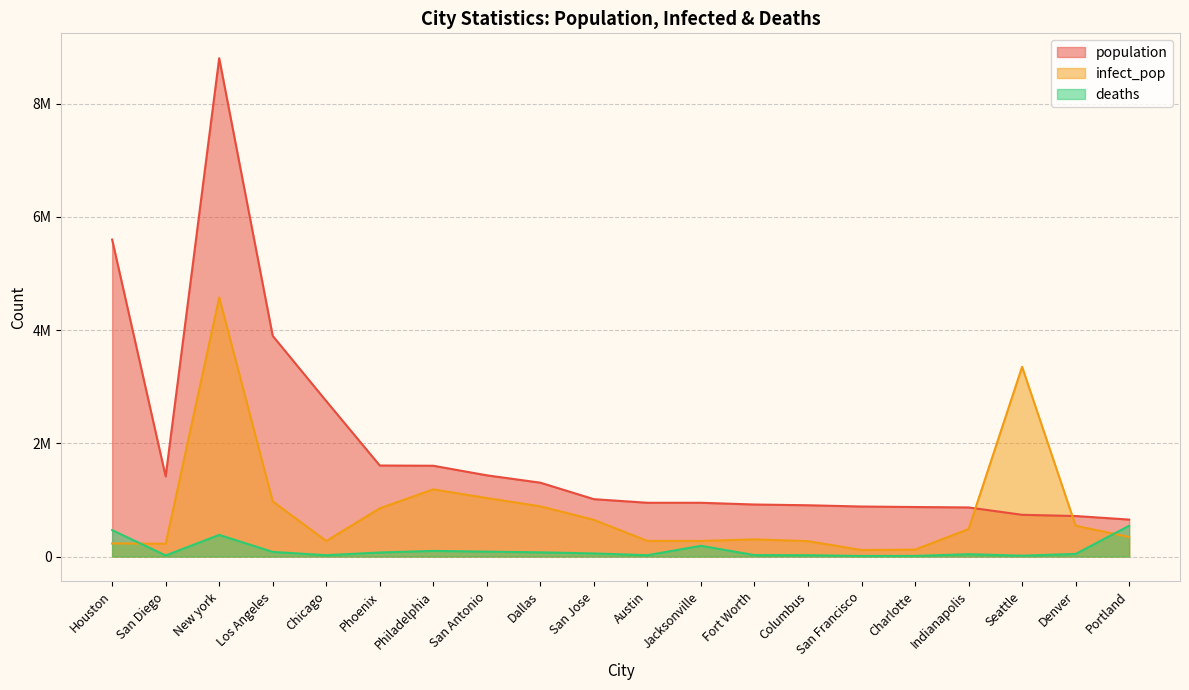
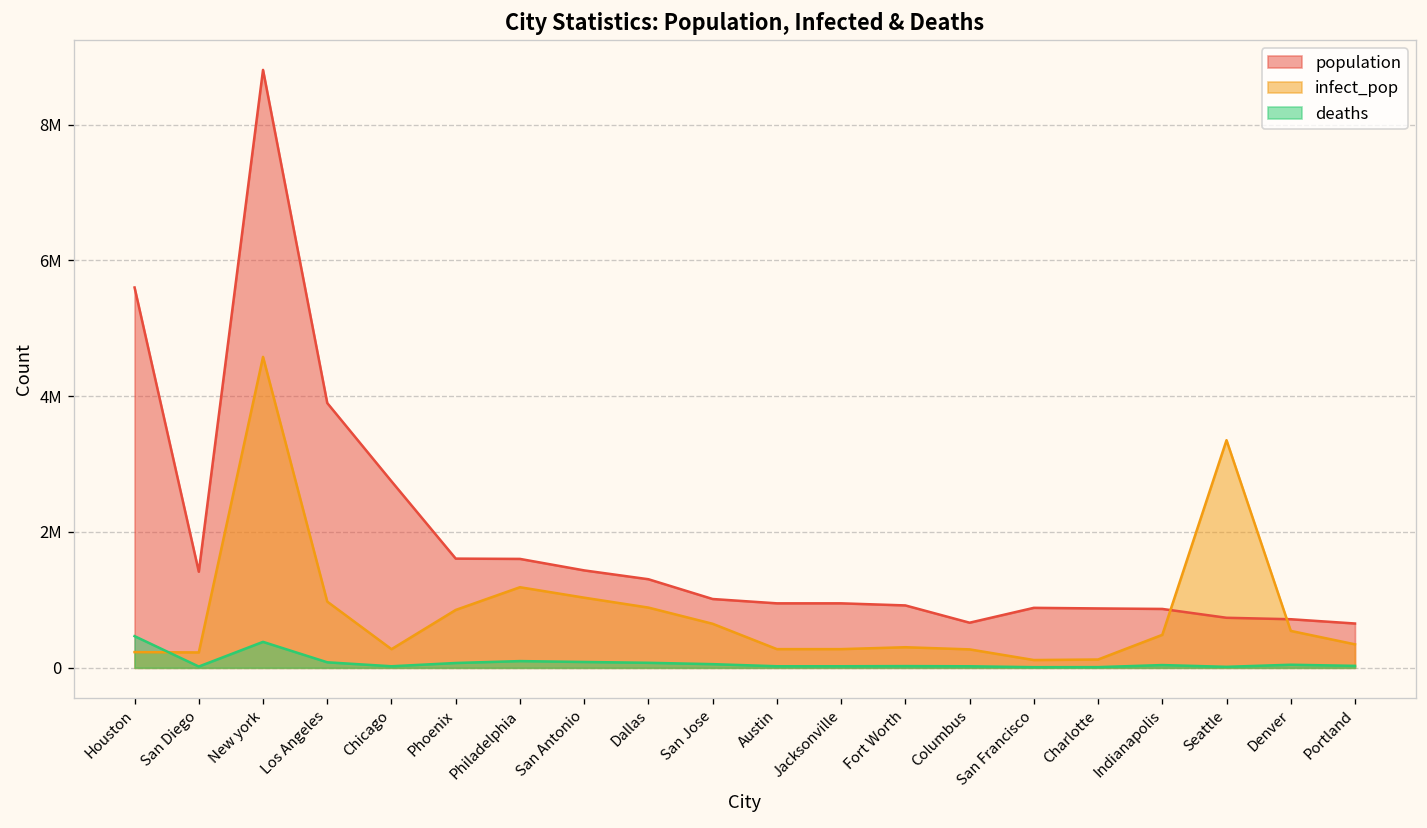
deaths, Jacksonville: 200000 -> 0
population, Columbus: 900000 -> 700000
deaths, Portland: 500000 -> 0
